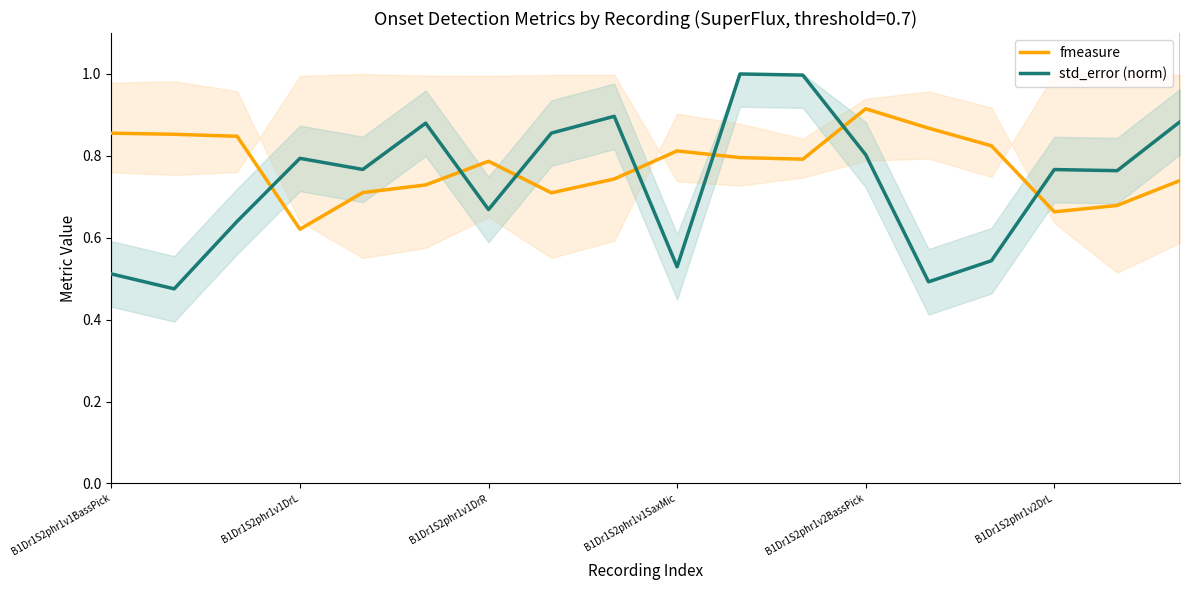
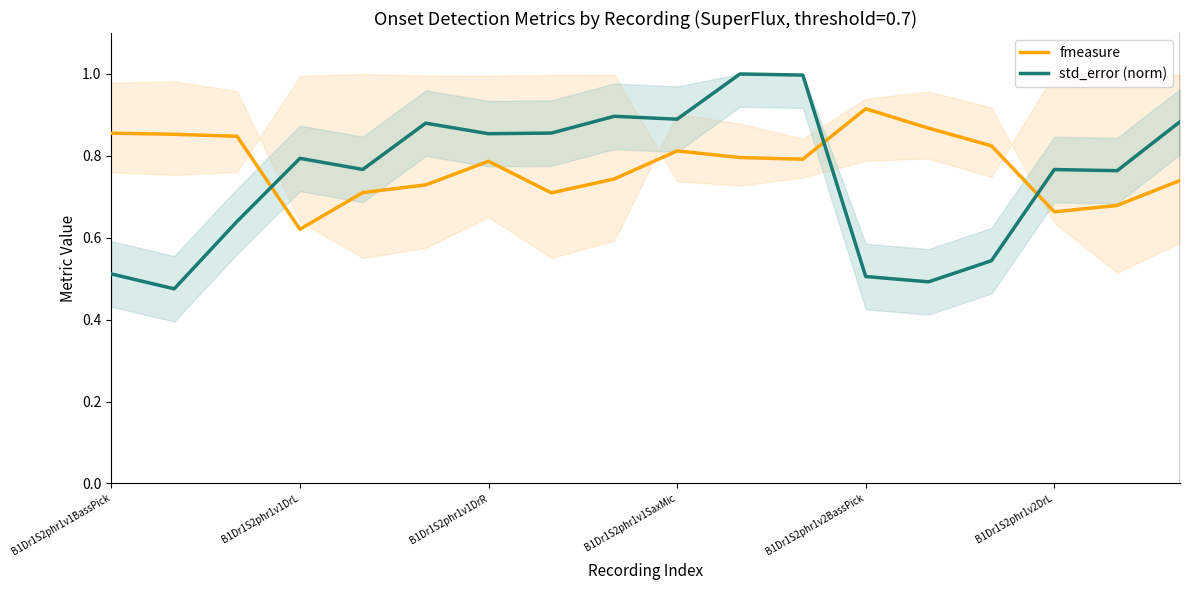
std_error (norm), B1Dr1S2phr1v1DrR: 0.67 -> 0.85
std_error (norm), B1Dr1S2phr1v1SaxMic: 0.53 -> 0.89
std_error (norm), B1Dr1S2phr1v2BassPick: 0.80 -> 0.51
